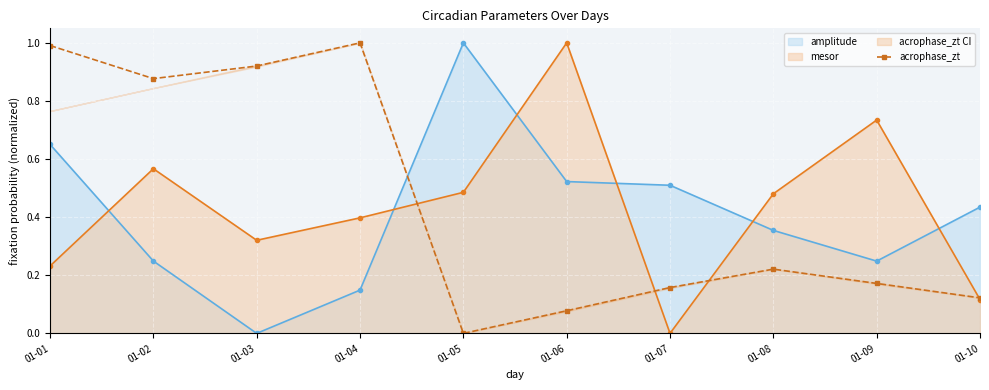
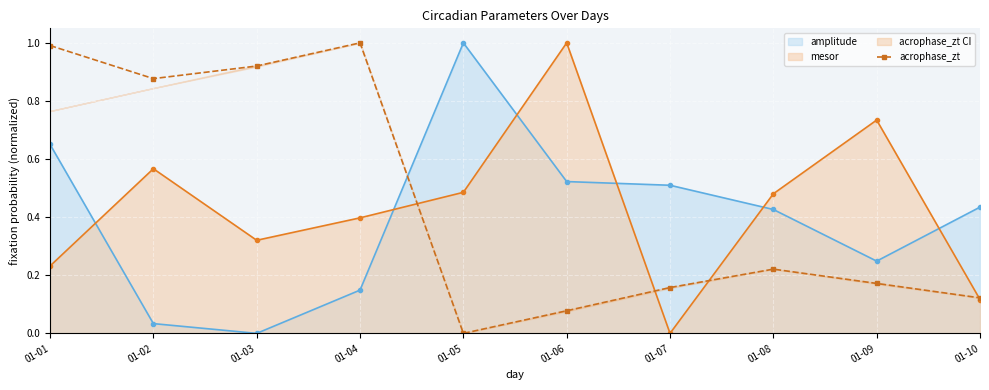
amplitude, 01-02: 0.25 -> 0.03
amplitude, 01-08: 0.35 -> 0.43
